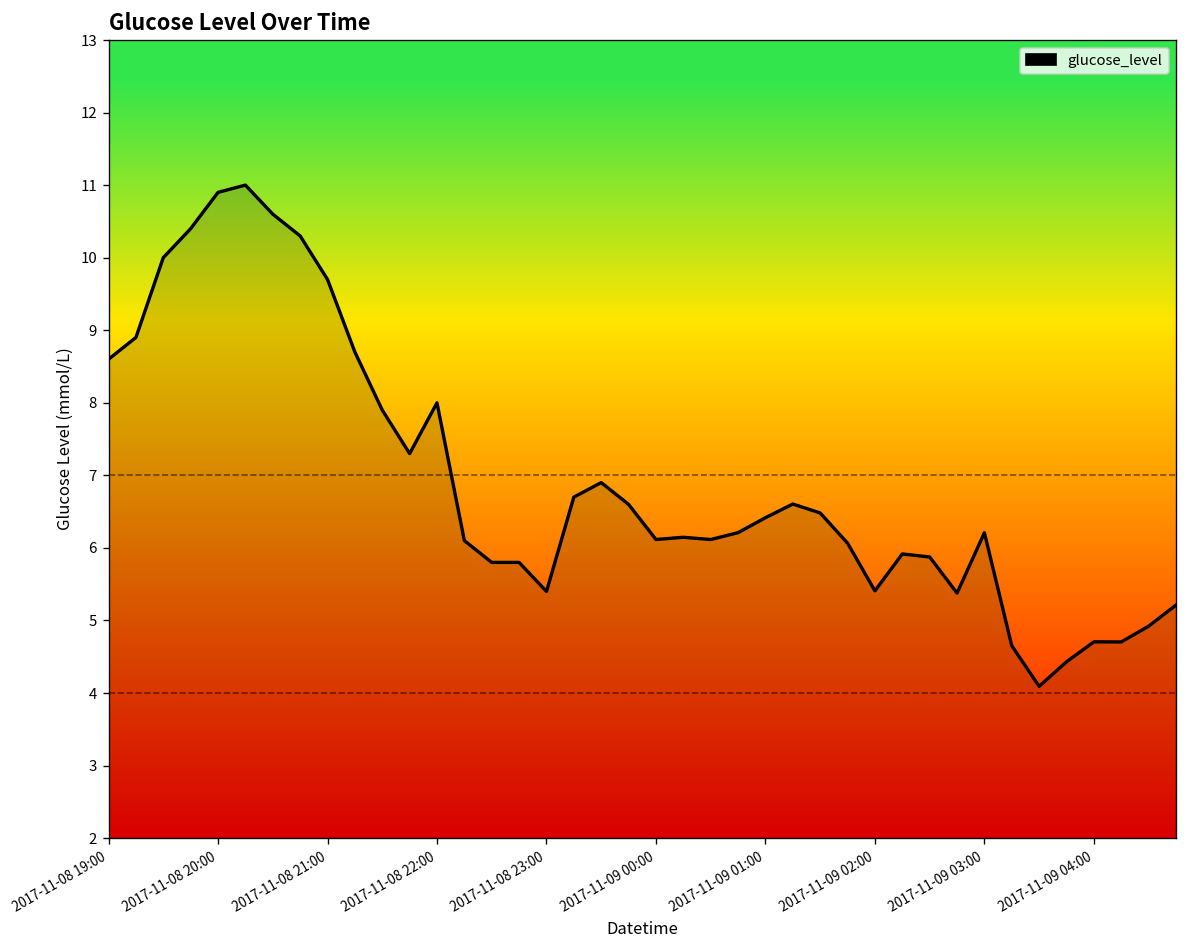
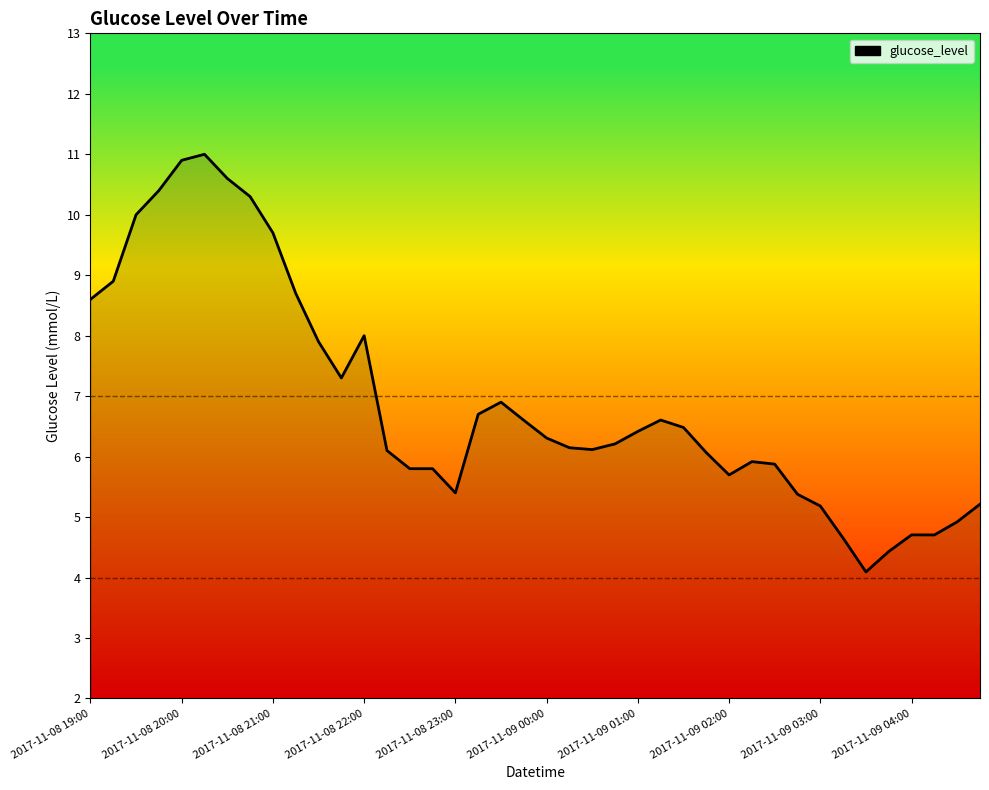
2017-11-09 00:00: 6.1 -> 6.3
2017-11-09 02:00: 5.4 -> 5.7
2017-11-09 03:00: 6.2 -> 5.2
